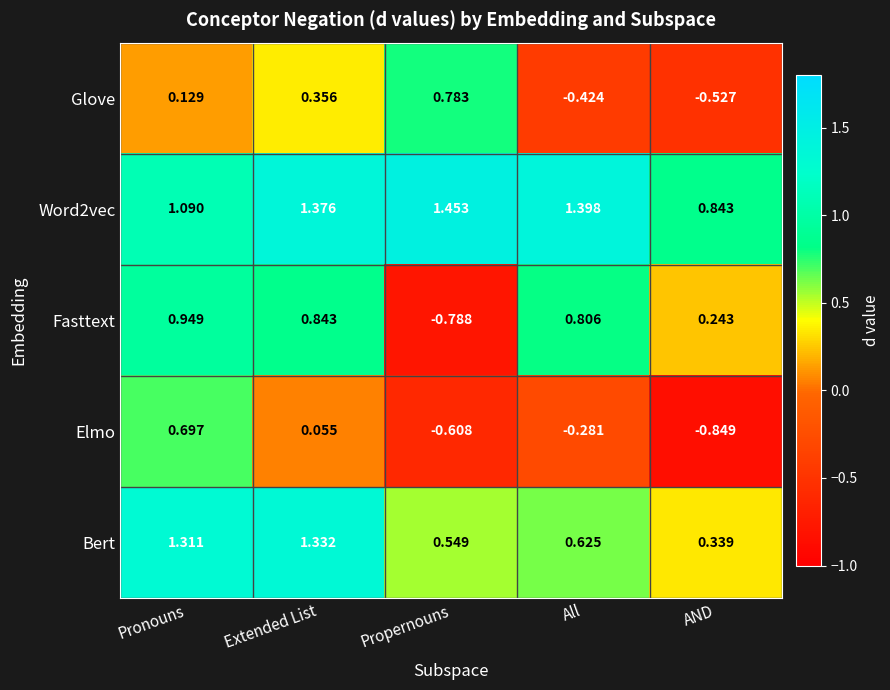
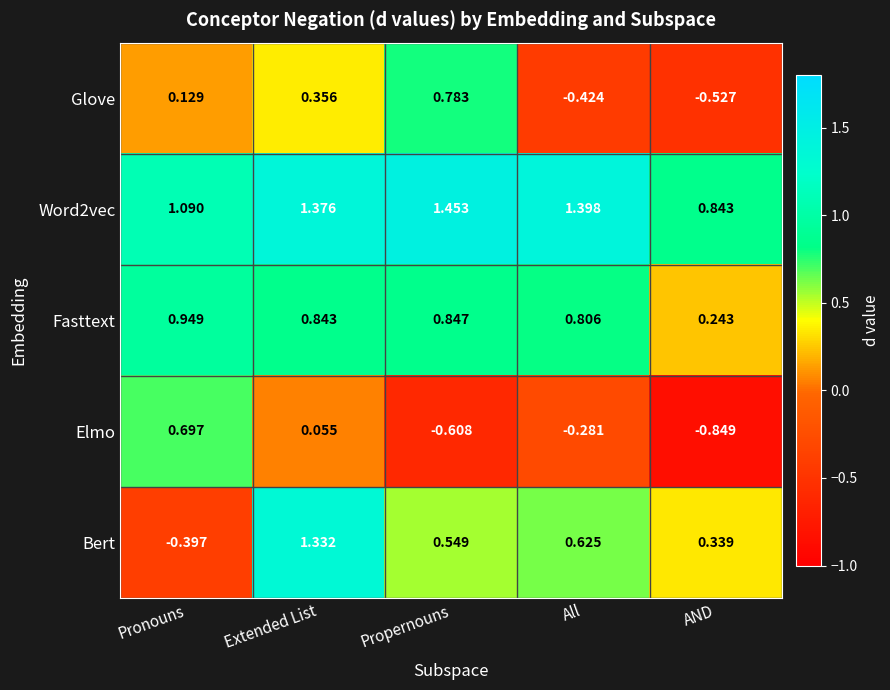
Fasttext, Propernouns: -0.788 -> 0.847
Bert, Pronouns: 1.311 -> -0.397
